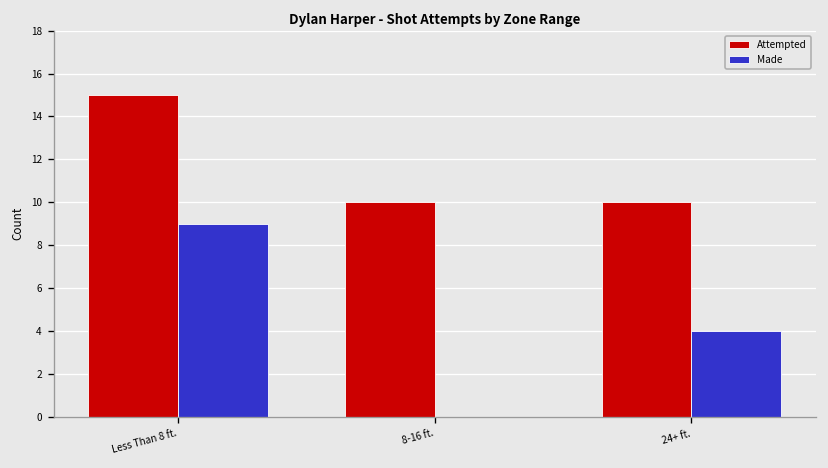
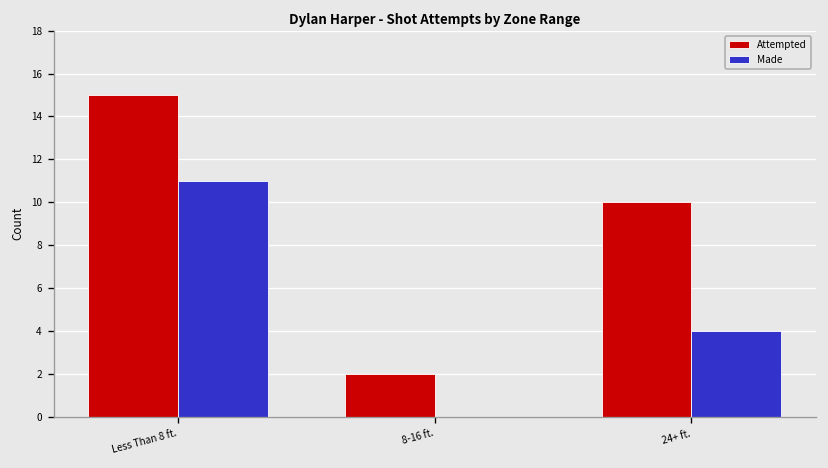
Made, Less Than 8 ft.: 9 -> 11
Attempted, 8-16 ft.: 10 -> 2
